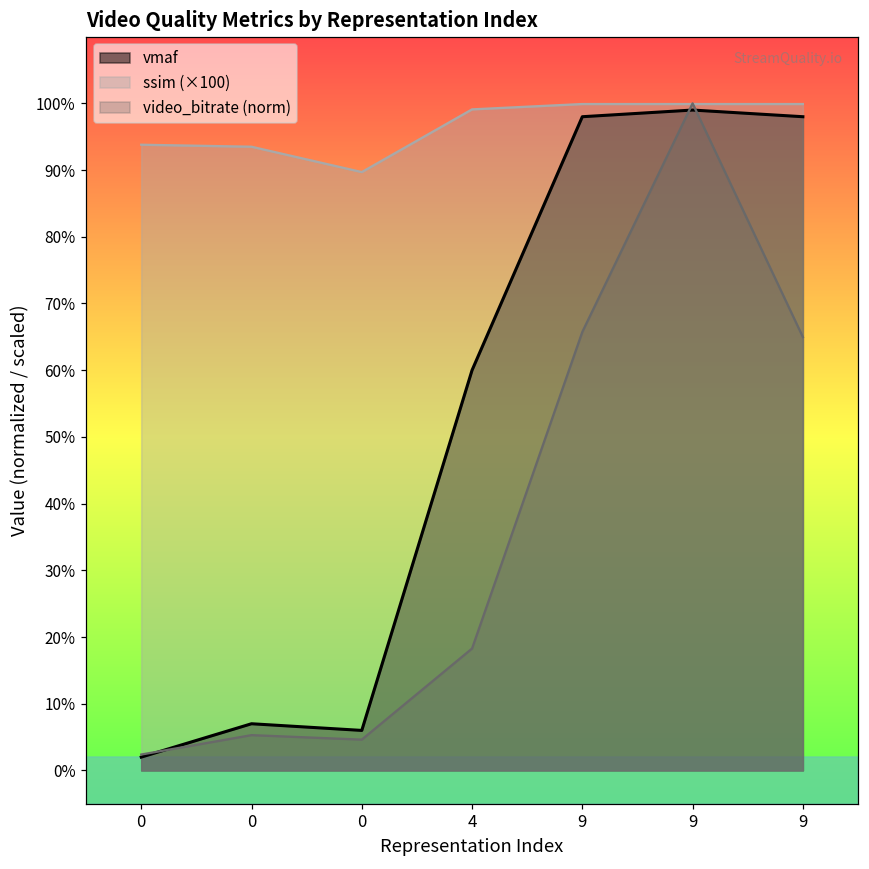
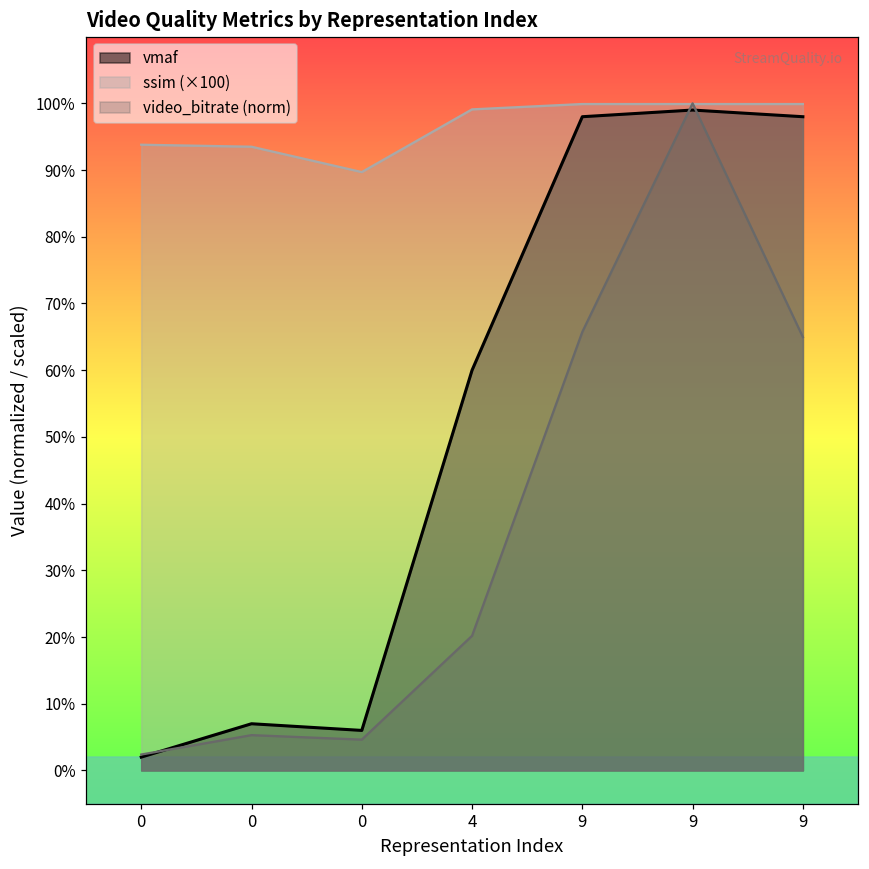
video_bitrate (norm), 4: 18% -> 20%
